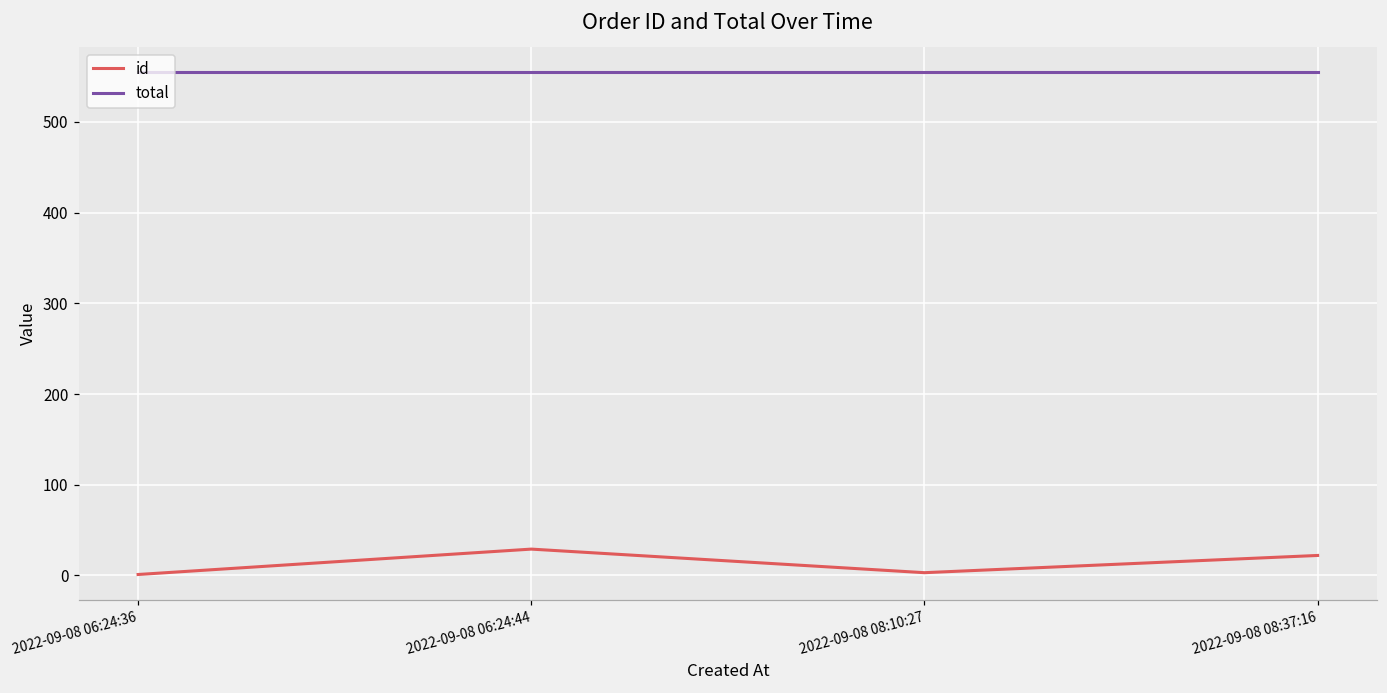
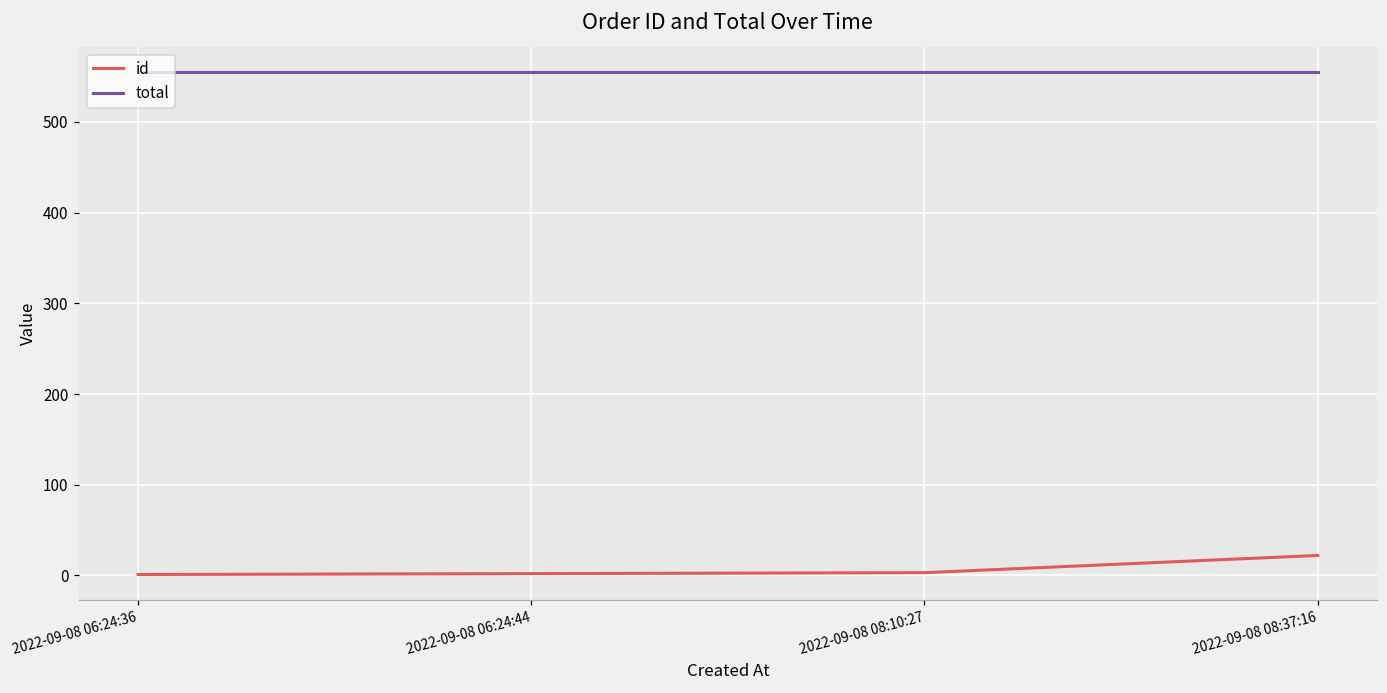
id, 2022-09-08 06:24:44: 30 -> 0
